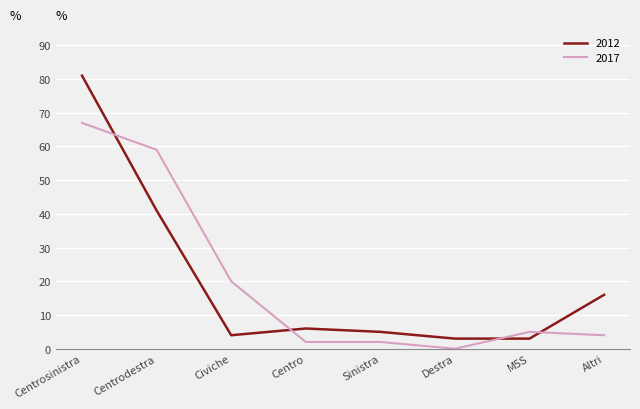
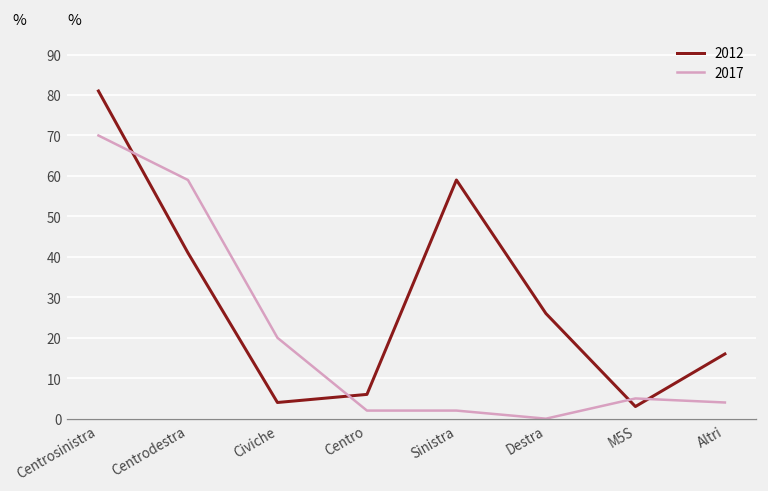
2017, Centrosinistra: 67 -> 70
2012, Sinistra: 5 -> 59
2012, Destra: 3 -> 26
